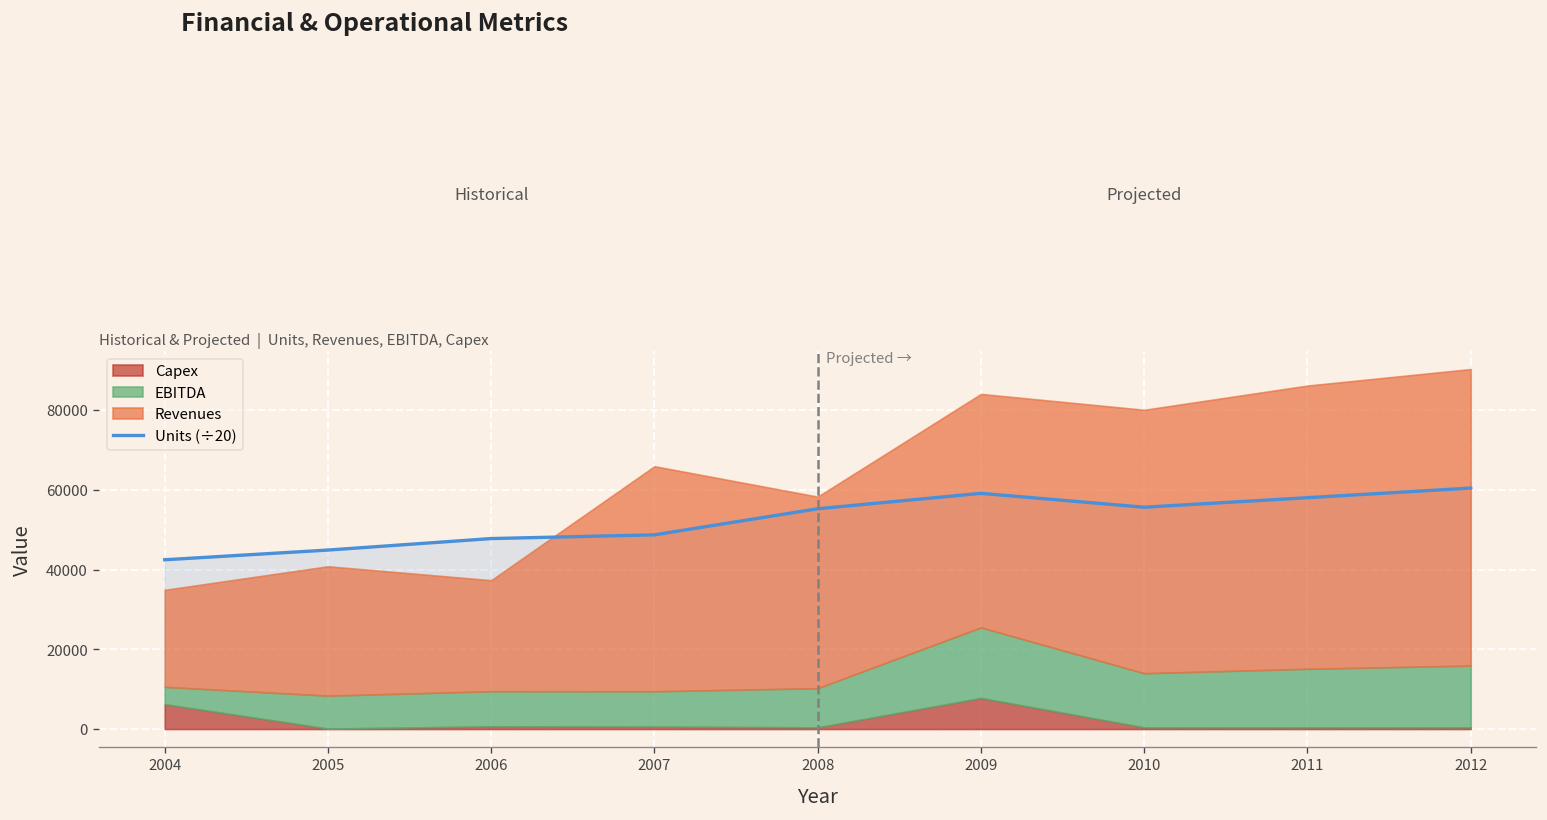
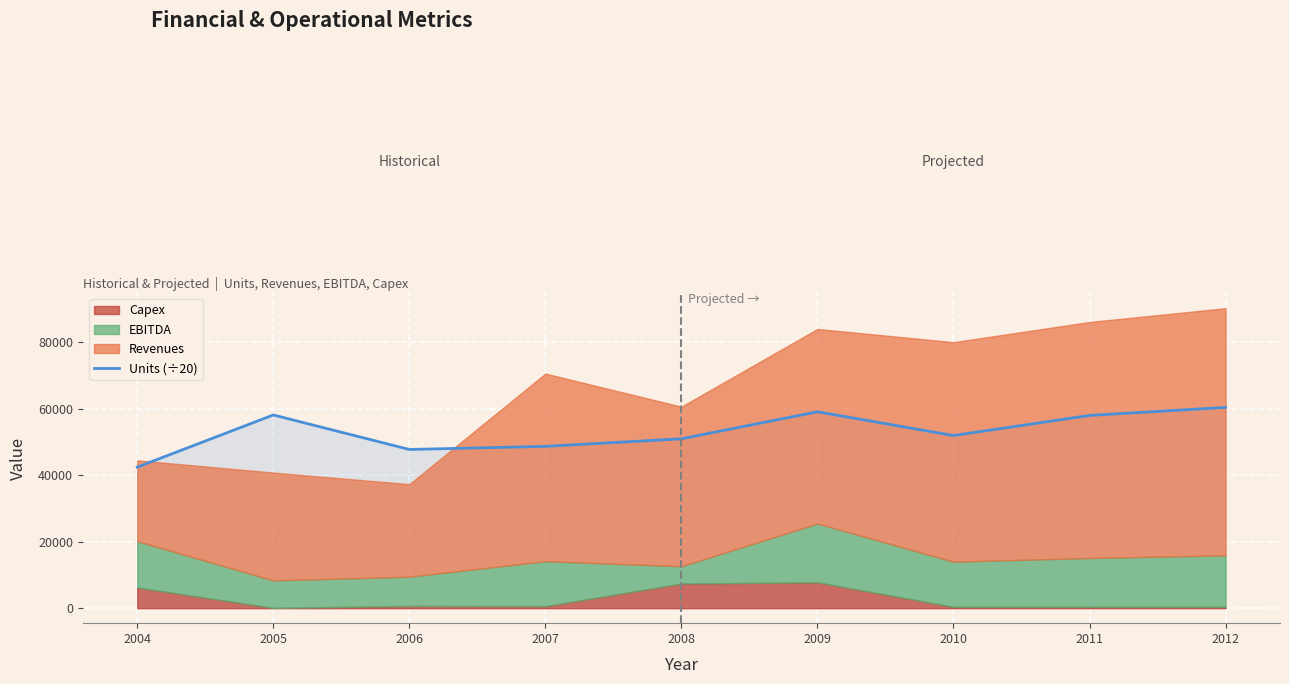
EBITDA, 2004: 4000 -> 14000
Units (÷20), 2005: 45000 -> 58000
EBITDA, 2007: 9000 -> 14000
Units (÷20), 2008: 55000 -> 51000
Capex, 2008: 0 -> 7000
EBITDA, 2008: 10000 -> 5000
Units (÷20), 2010: 56000 -> 52000
